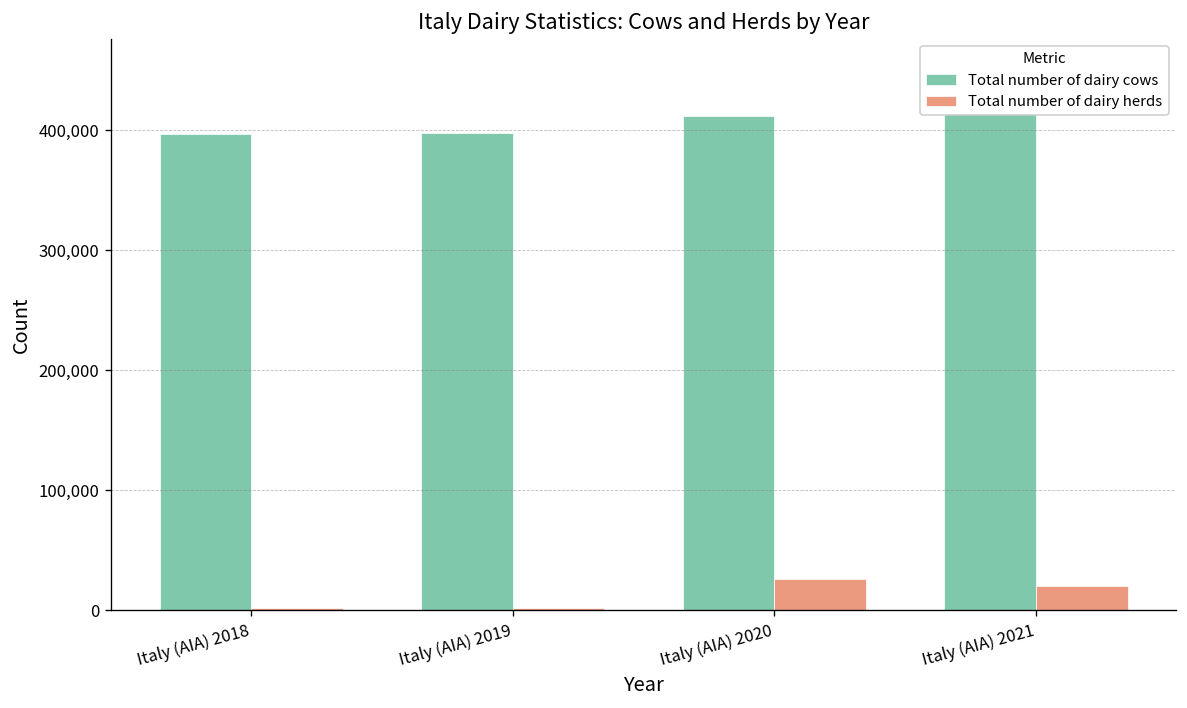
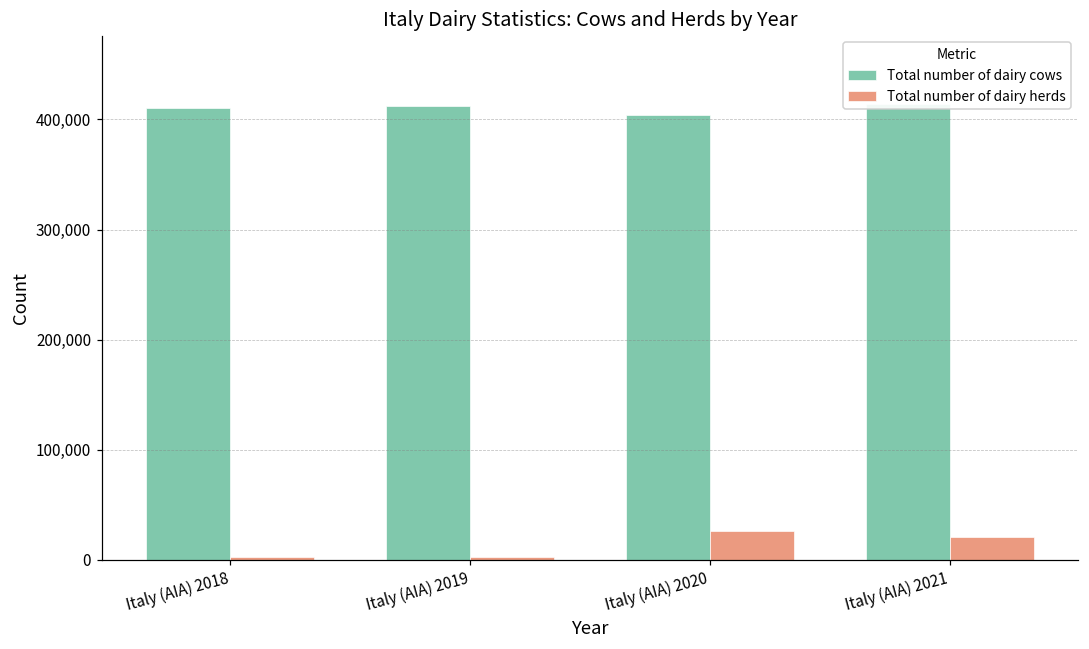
Total number of dairy cows, Italy (AIA) 2018: 397,000 -> 411,000
Total number of dairy cows, Italy (AIA) 2019: 398,000 -> 413,000
Total number of dairy cows, Italy (AIA) 2020: 412,000 -> 404,000
